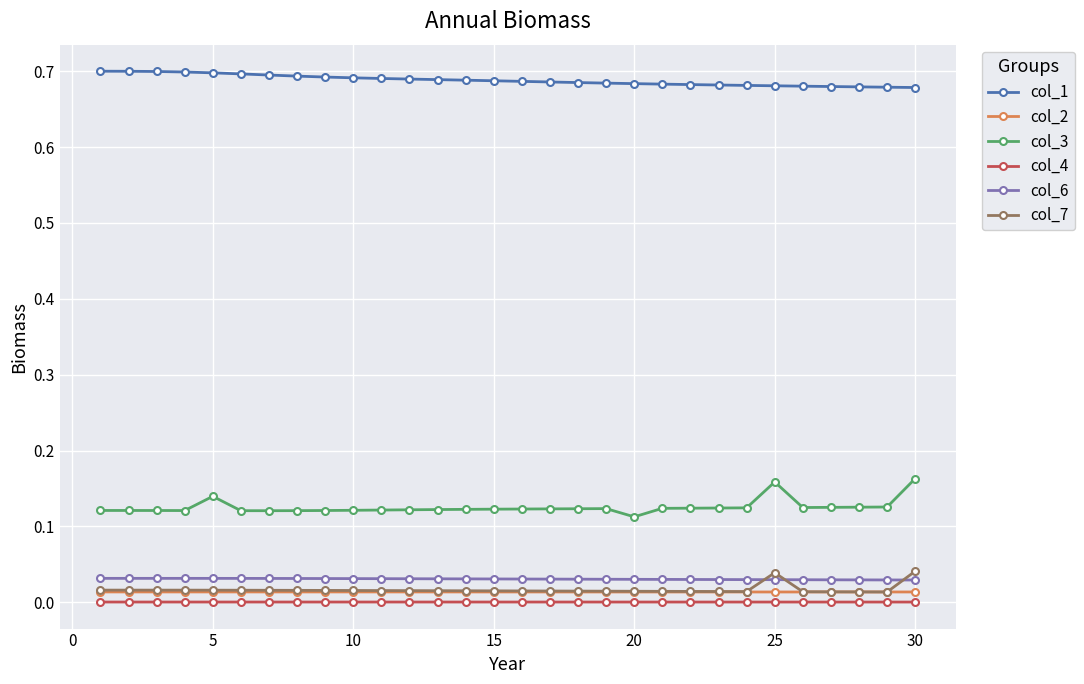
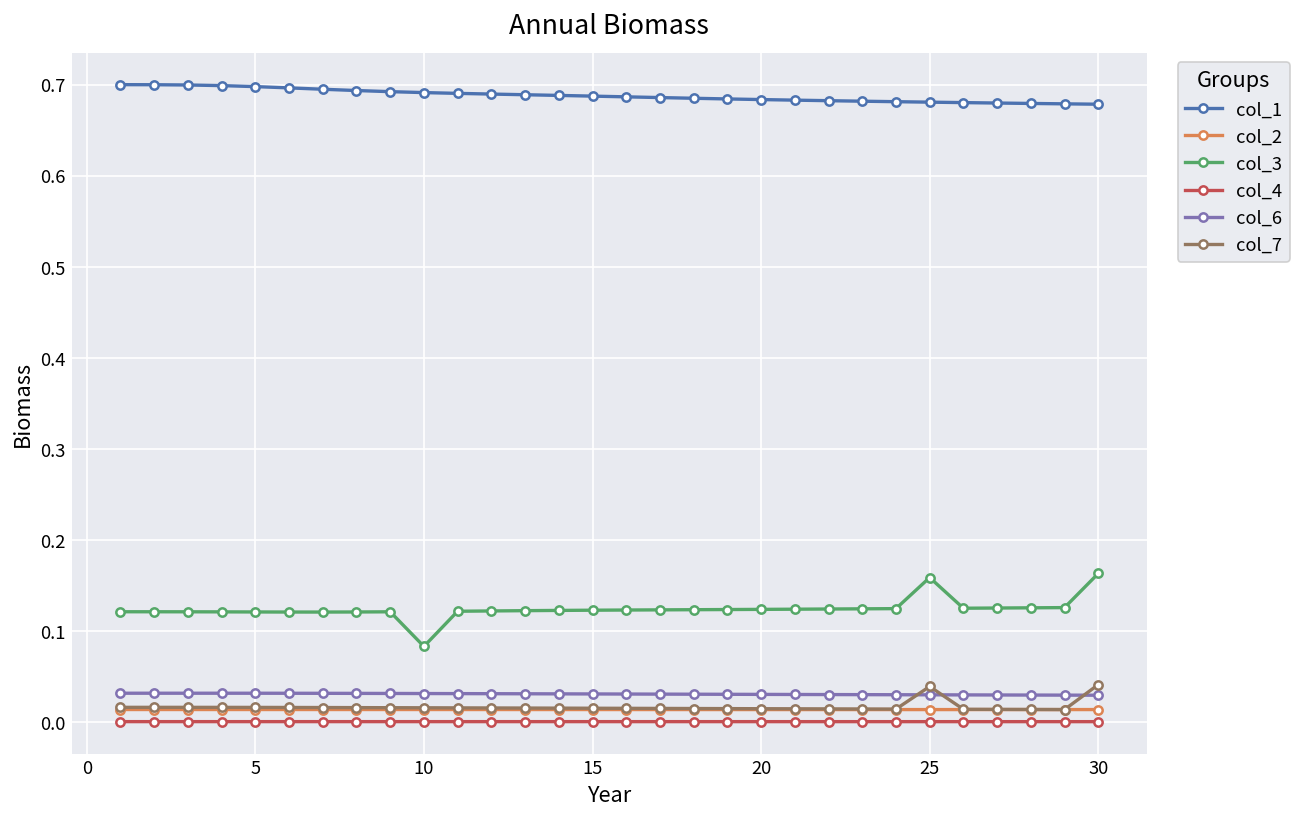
col_3, 5: 0.14 -> 0.12
col_3, 10: 0.12 -> 0.08
col_3, 20: 0.11 -> 0.12
